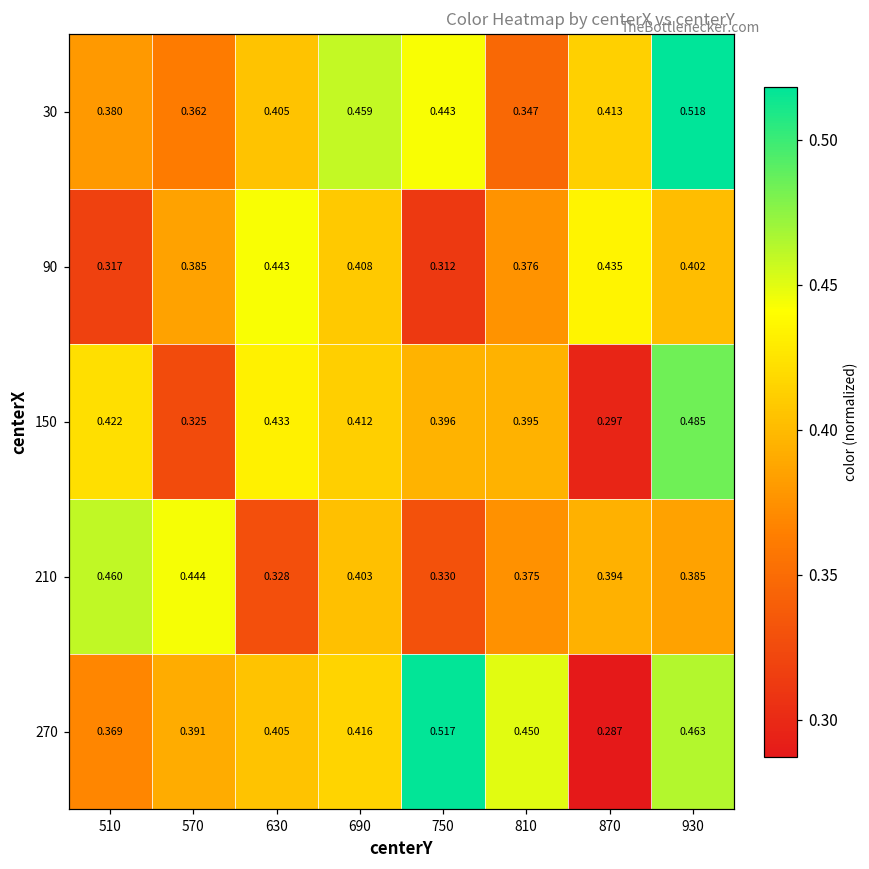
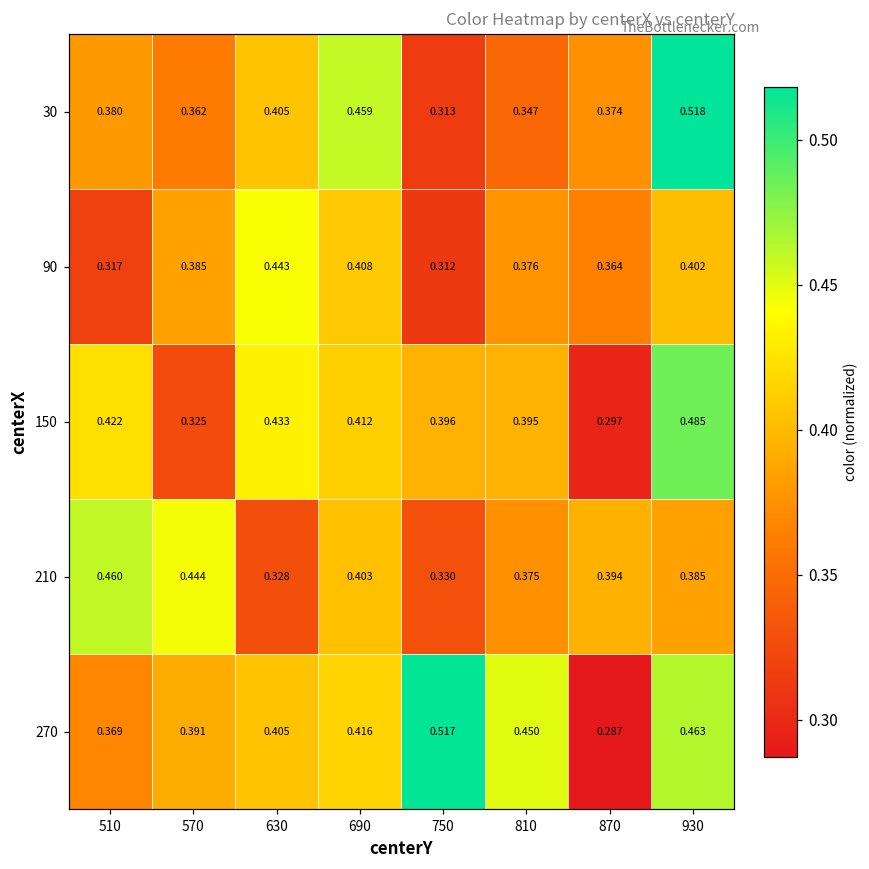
30, 750: 0.443 -> 0.313
30, 870: 0.413 -> 0.374
90, 870: 0.435 -> 0.364
